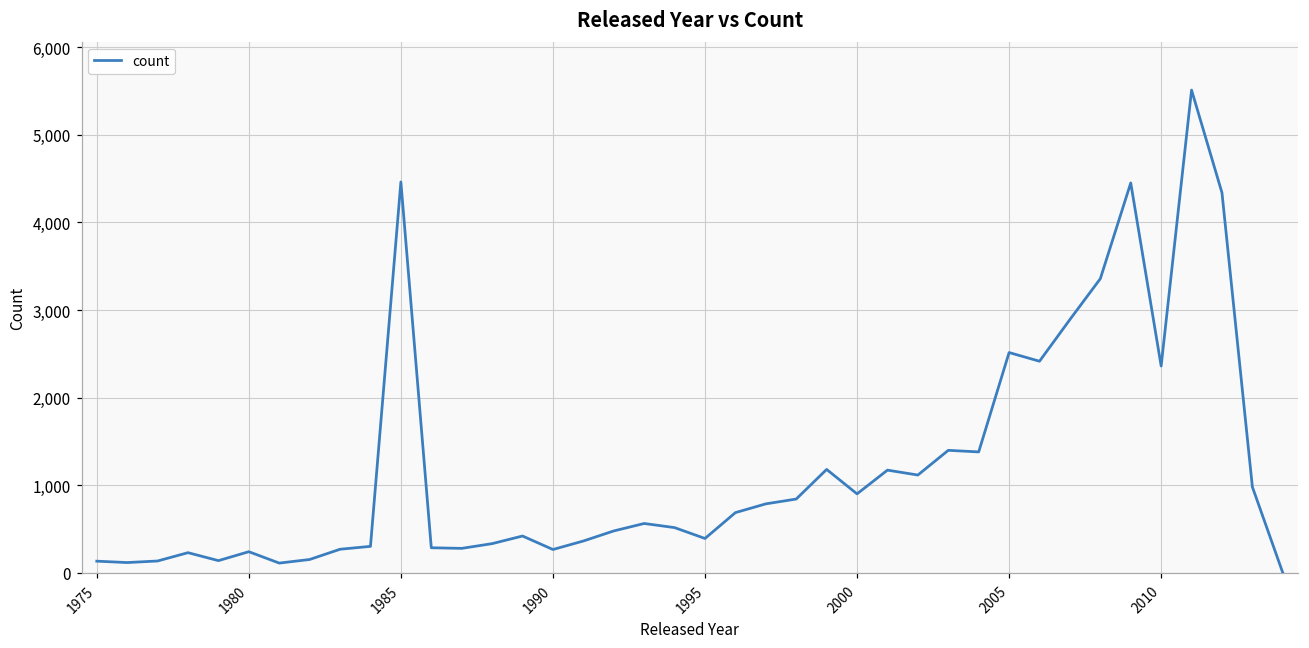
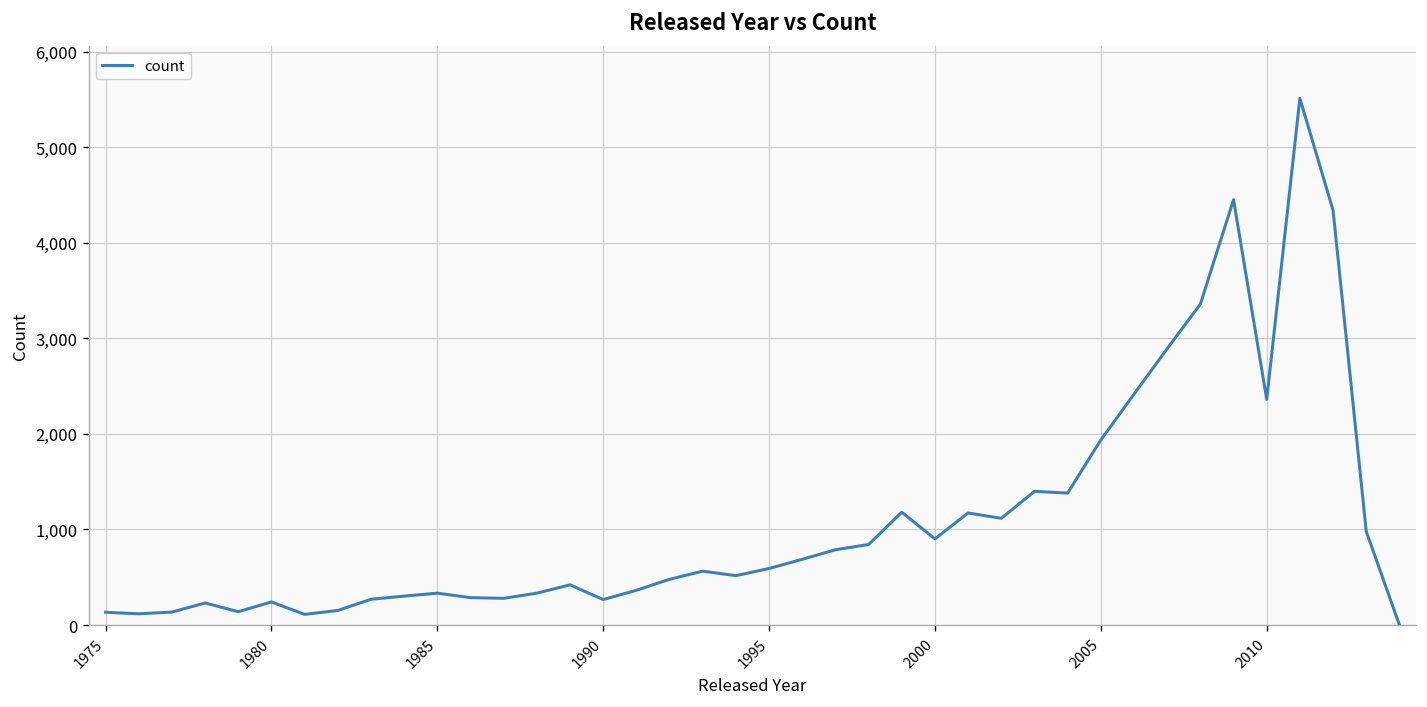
1985: 4,500 -> 300
1995: 400 -> 600
2005: 2,500 -> 1,900
